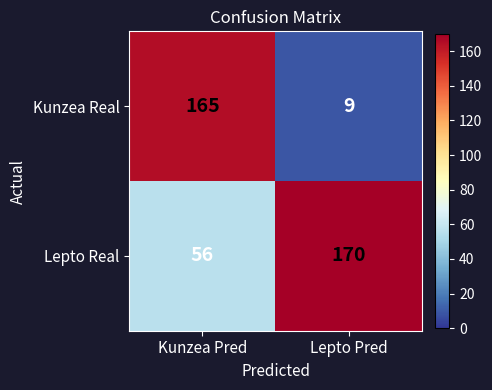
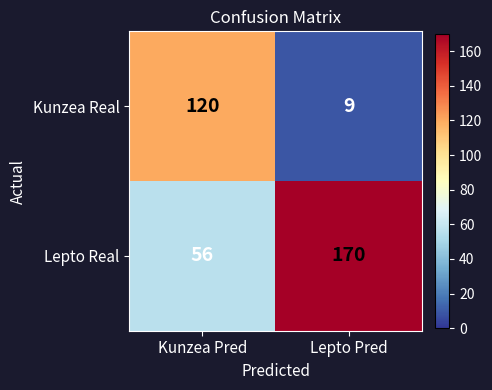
Kunzea Real, Kunzea Pred: 165 -> 120
